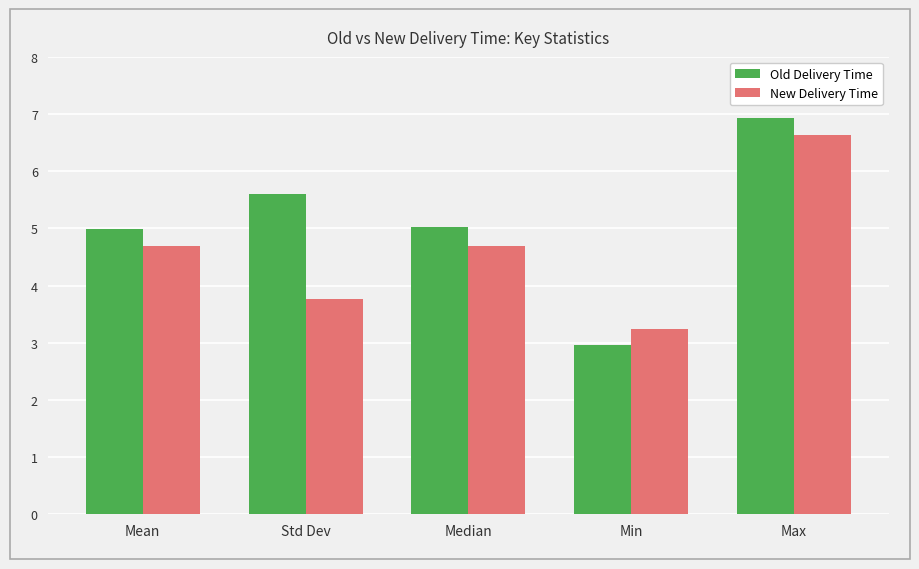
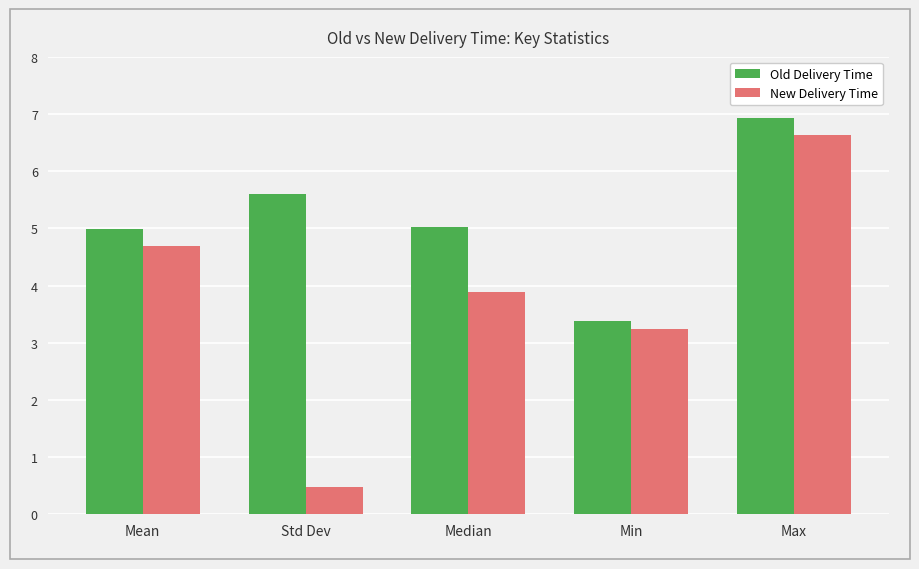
New Delivery Time, Std Dev: 3.8 -> 0.5
New Delivery Time, Median: 4.7 -> 3.9
Old Delivery Time, Min: 3.0 -> 3.4
